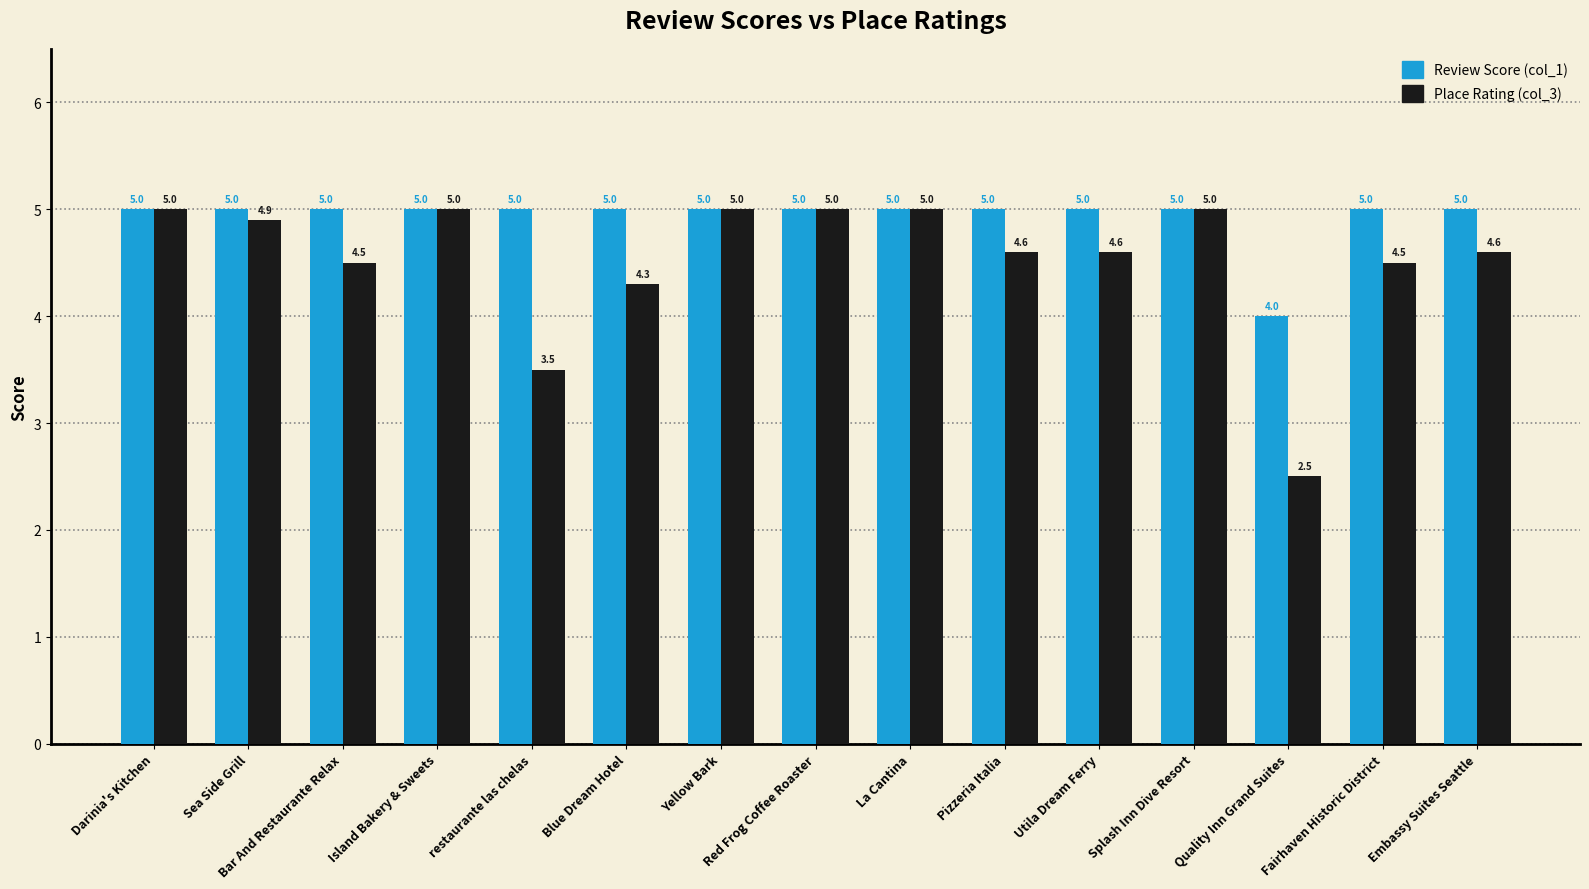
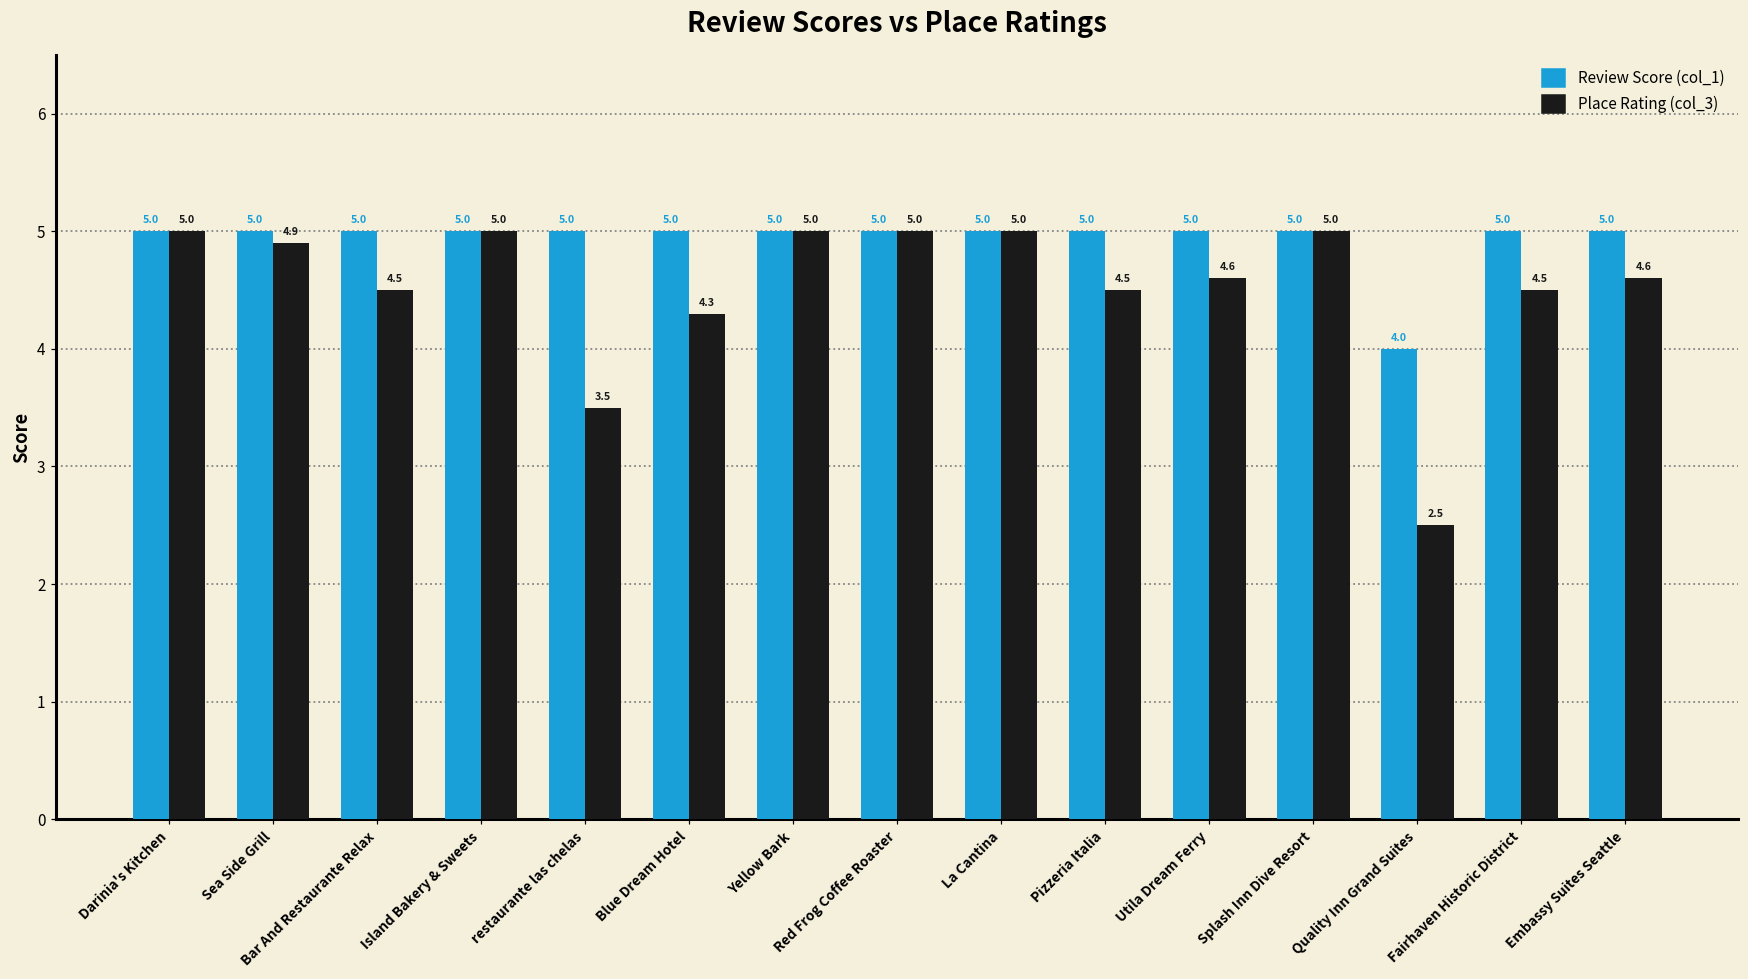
Place Rating (col_3), Pizzeria Italia: 4.6 -> 4.5
